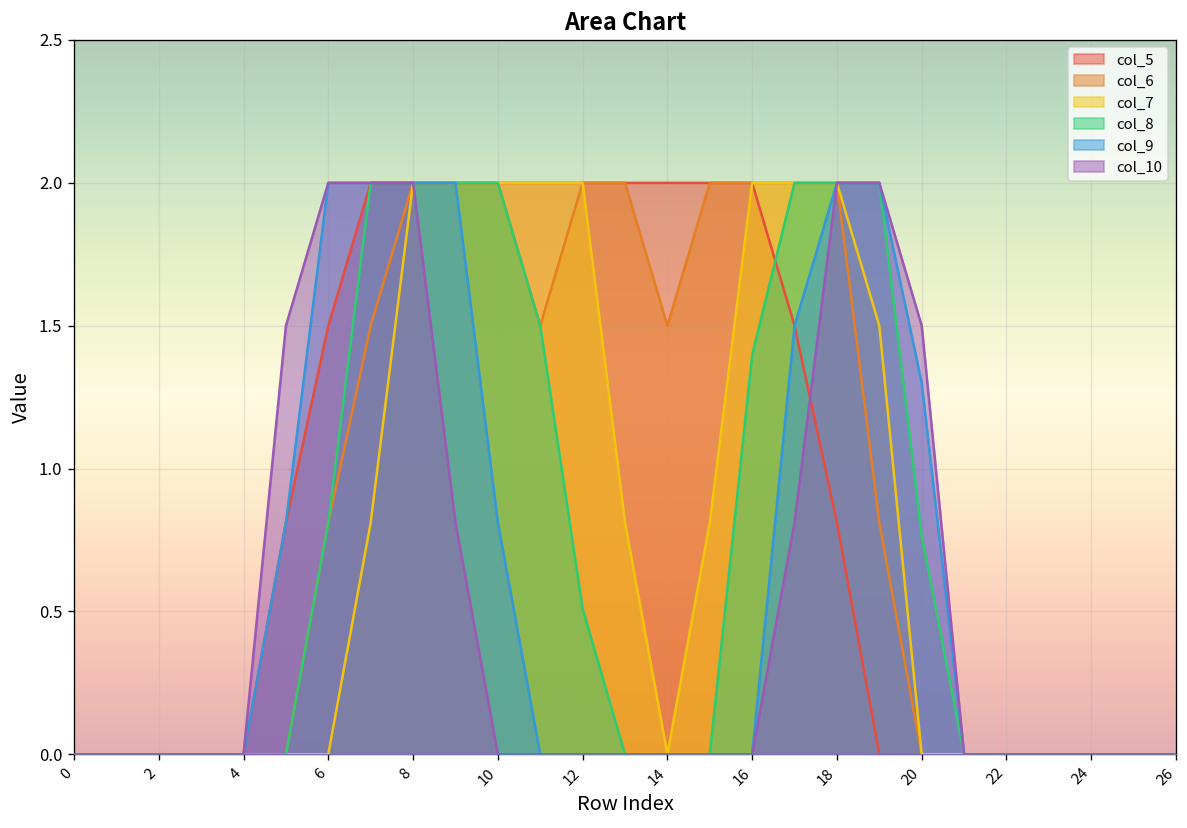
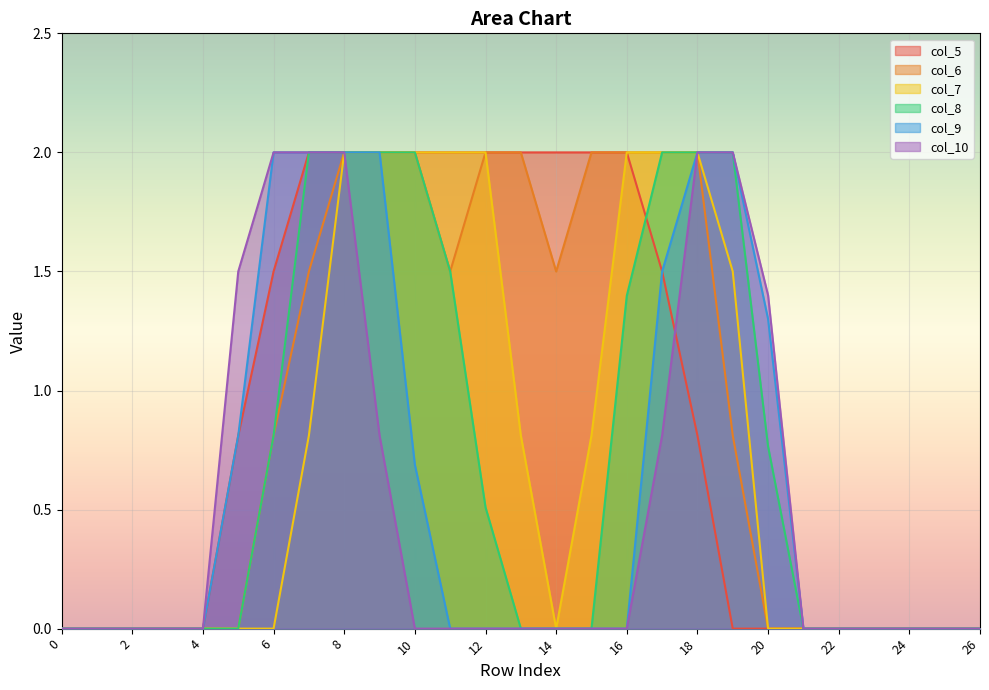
col_9, 10: 0.81 -> 0.69
col_10, 20: 1.5 -> 1.4
